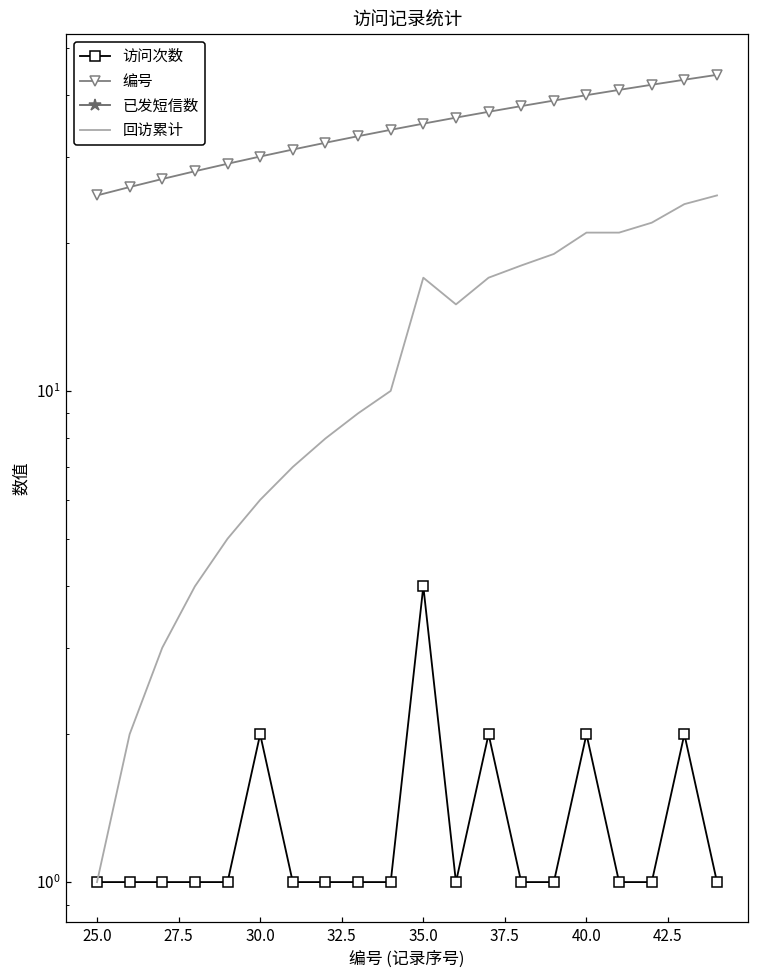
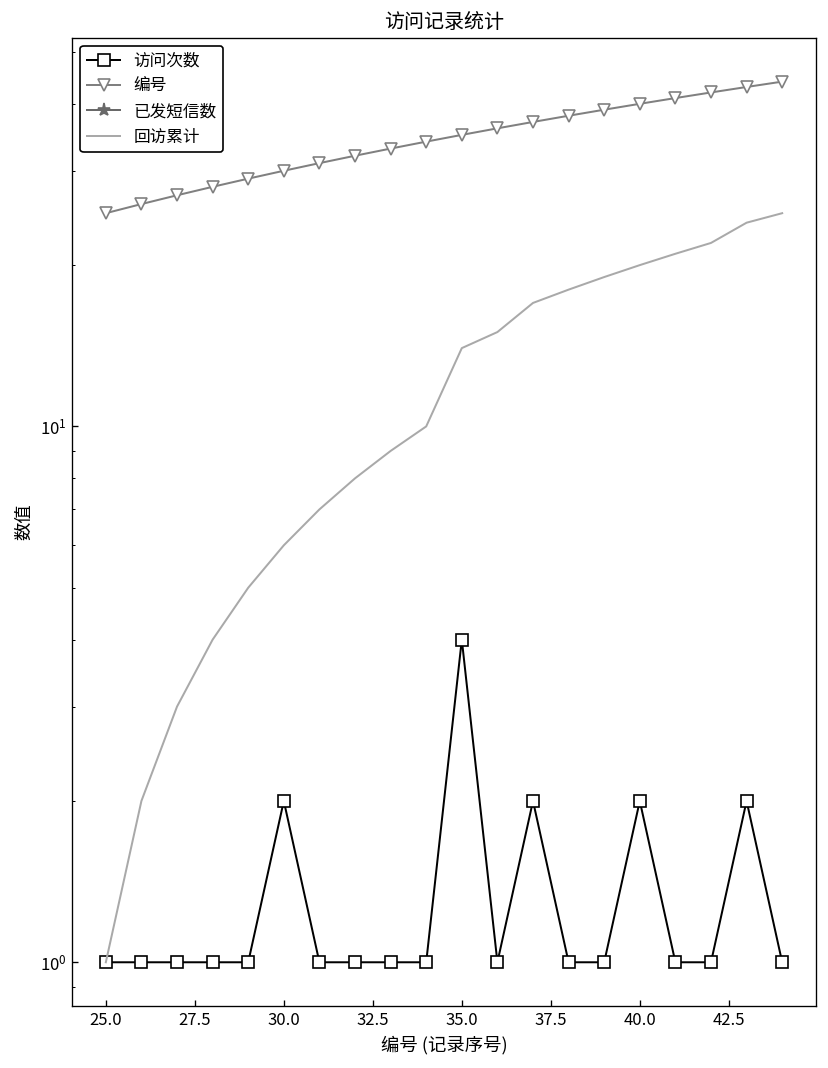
回访累计, 35.0: 17 -> 14
回访累计, 40.0: 21 -> 20
